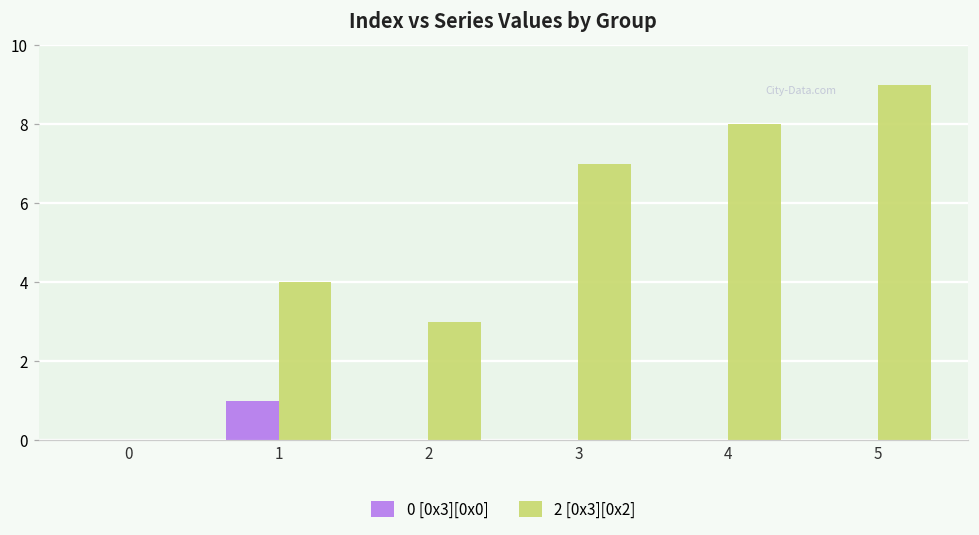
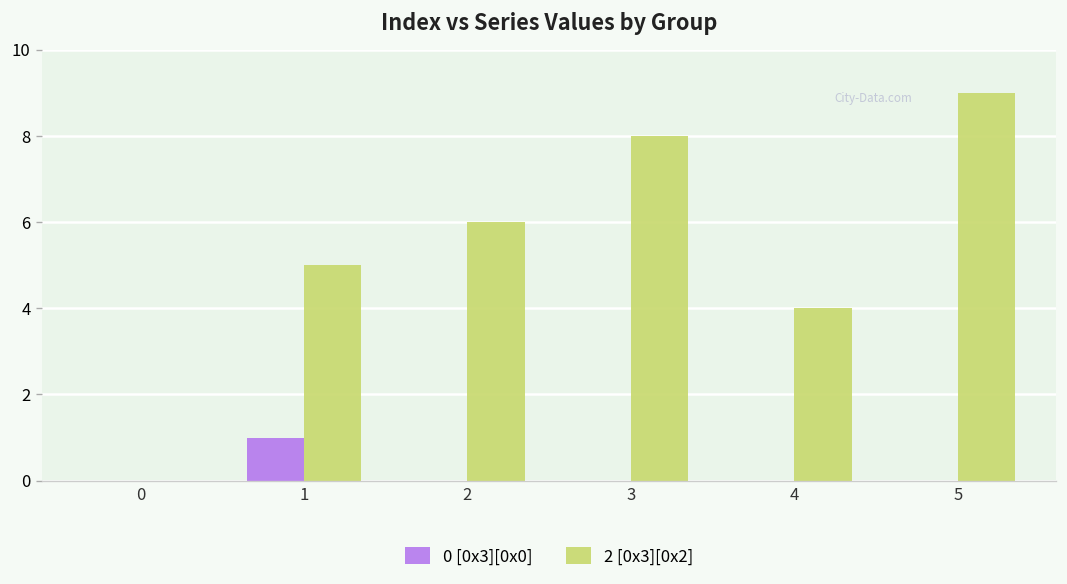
2 [0x3][0x2], 1: 4 -> 5
2 [0x3][0x2], 2: 3 -> 6
2 [0x3][0x2], 3: 7 -> 8
2 [0x3][0x2], 4: 8 -> 4
